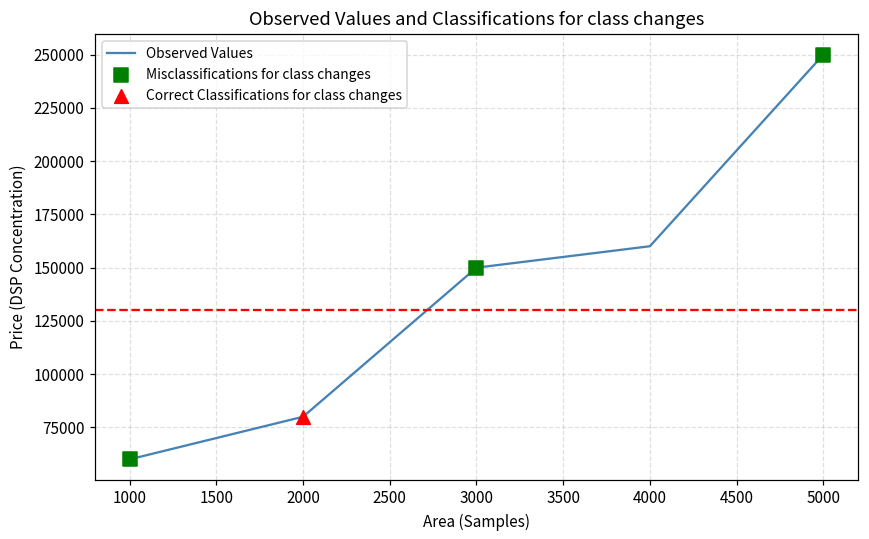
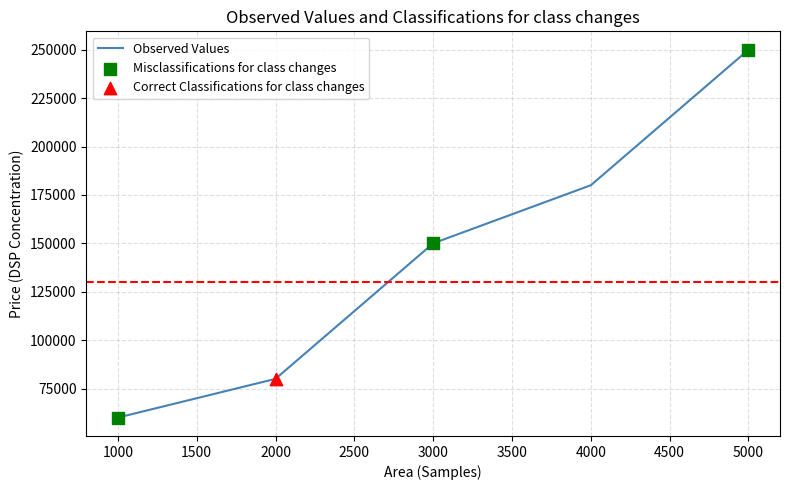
Observed Values, 4000: 160000 -> 180000
